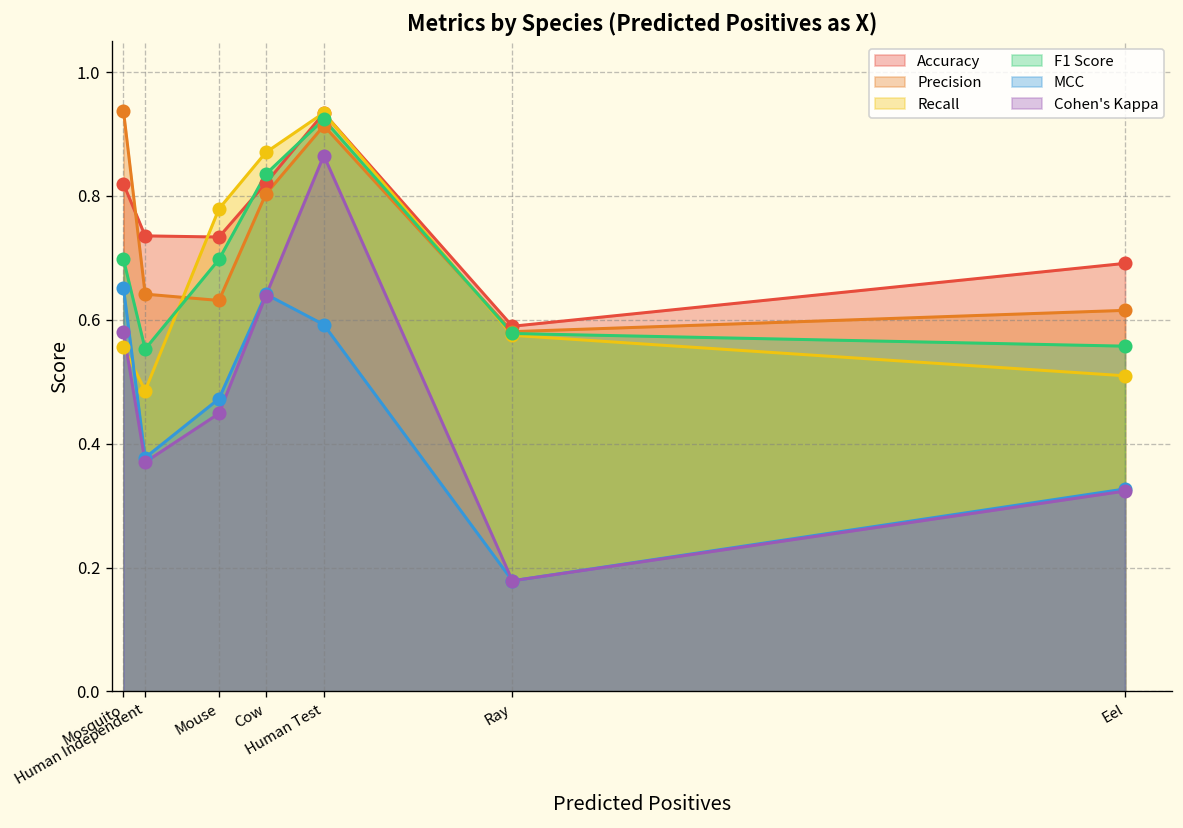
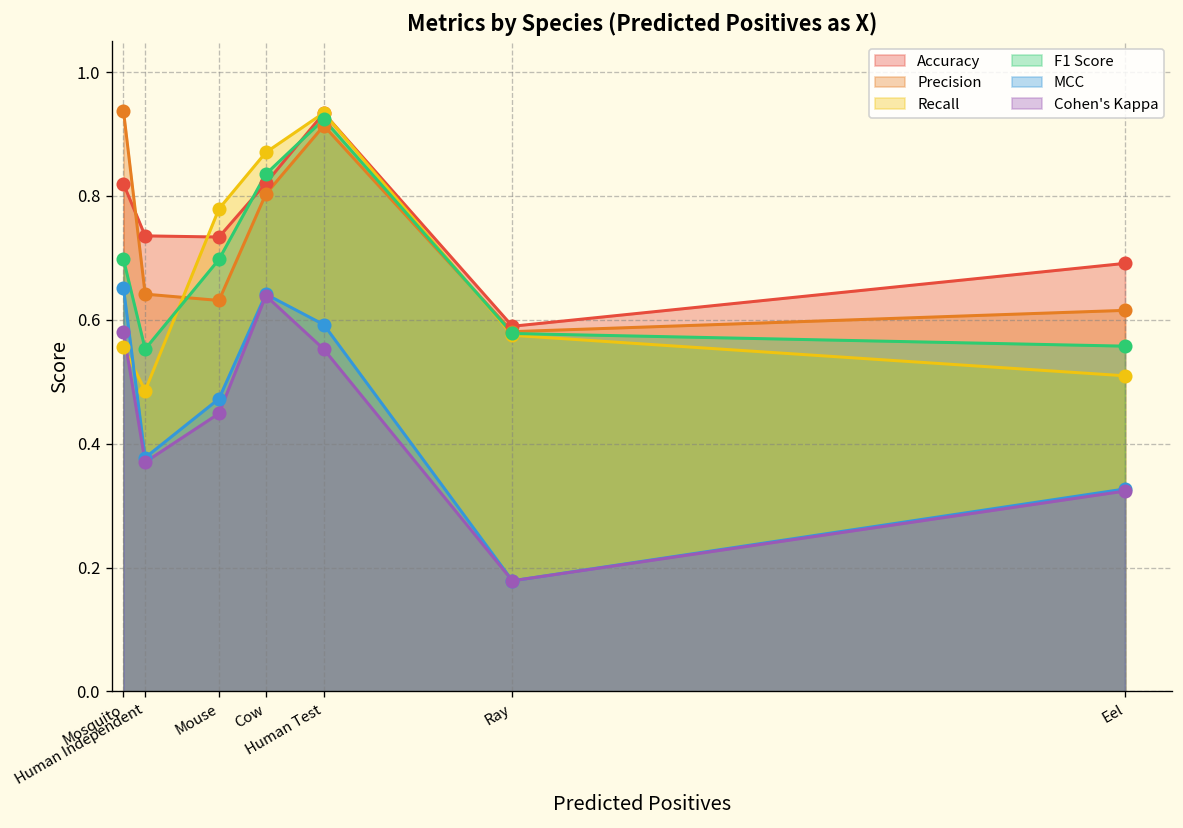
Cohen's Kappa, Human Test: 0.87 -> 0.55
